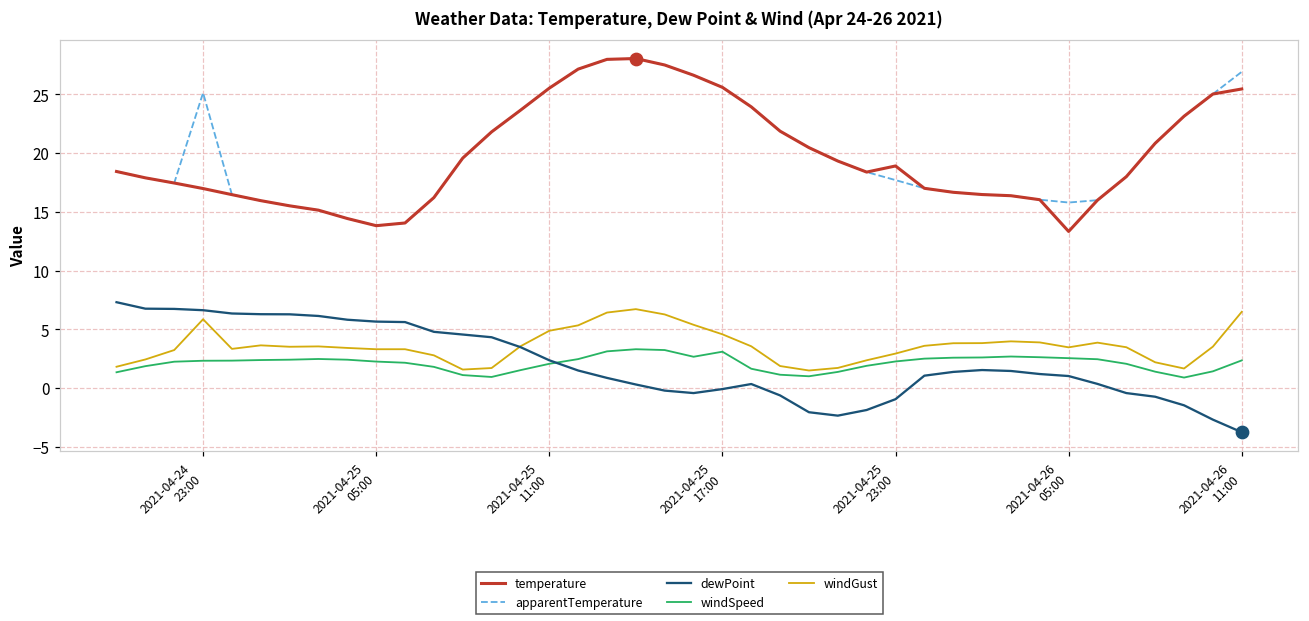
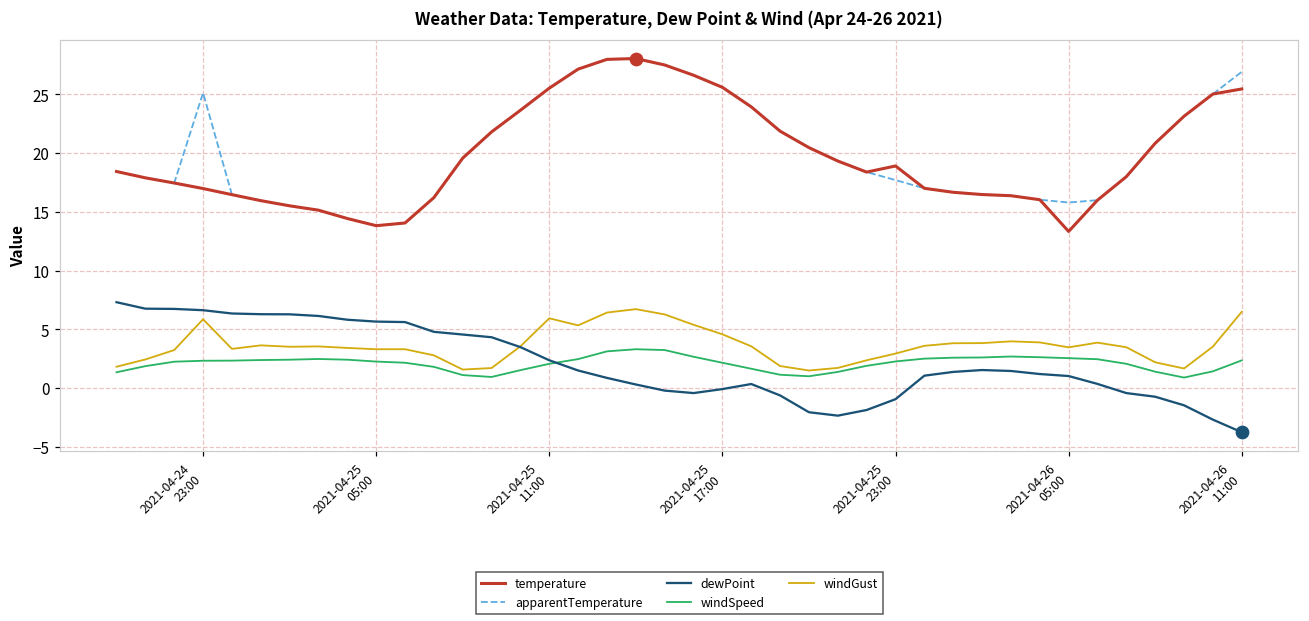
windGust, 2021-04-25 11:00: 4.9 -> 5.9
windSpeed, 2021-04-25 17:00: 3.1 -> 2.2
